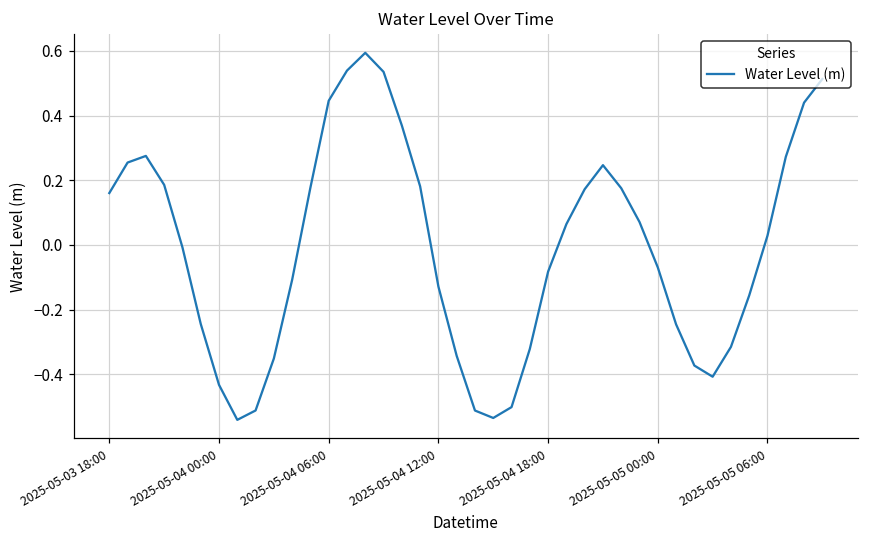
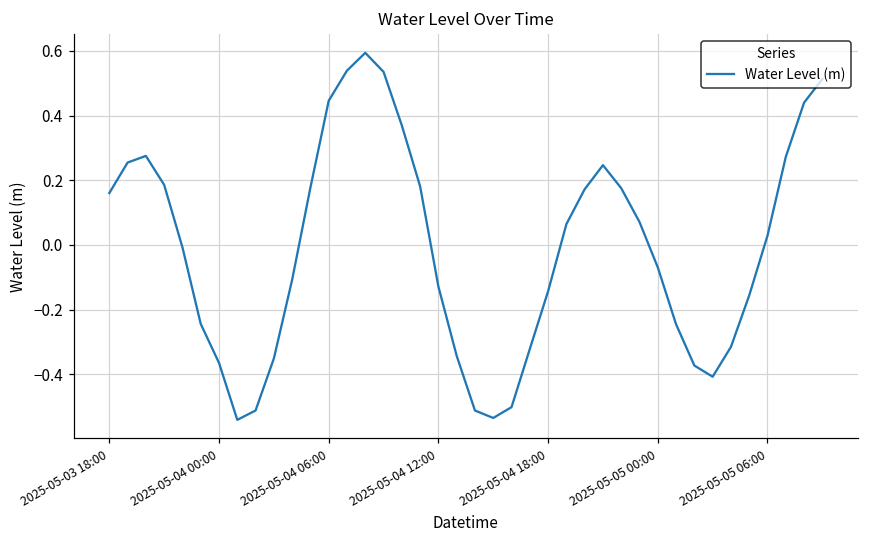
2025-05-04 00:00: -0.43 -> -0.36
2025-05-04 18:00: -0.08 -> -0.14
